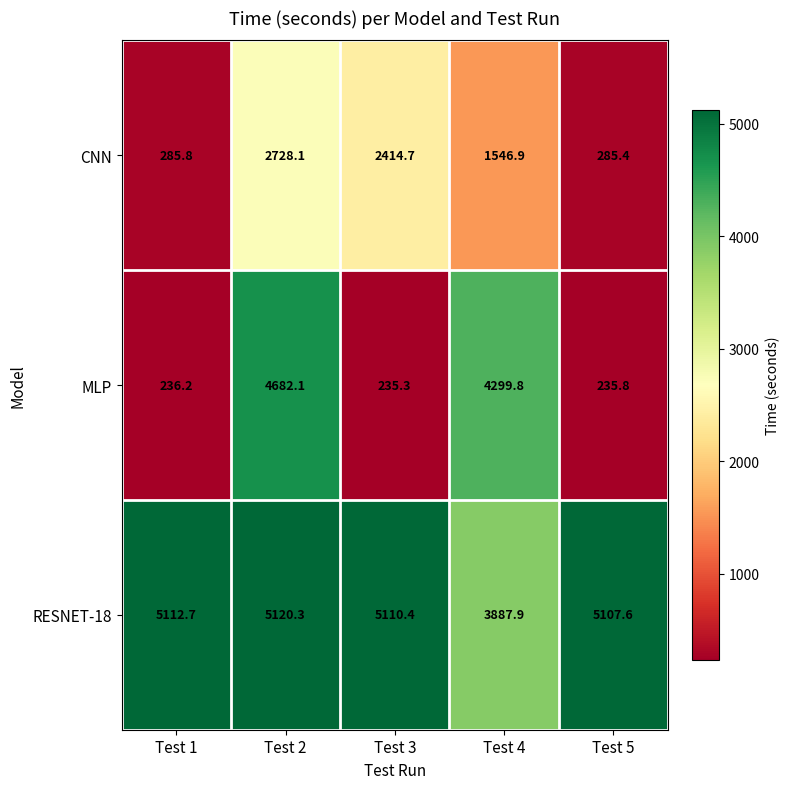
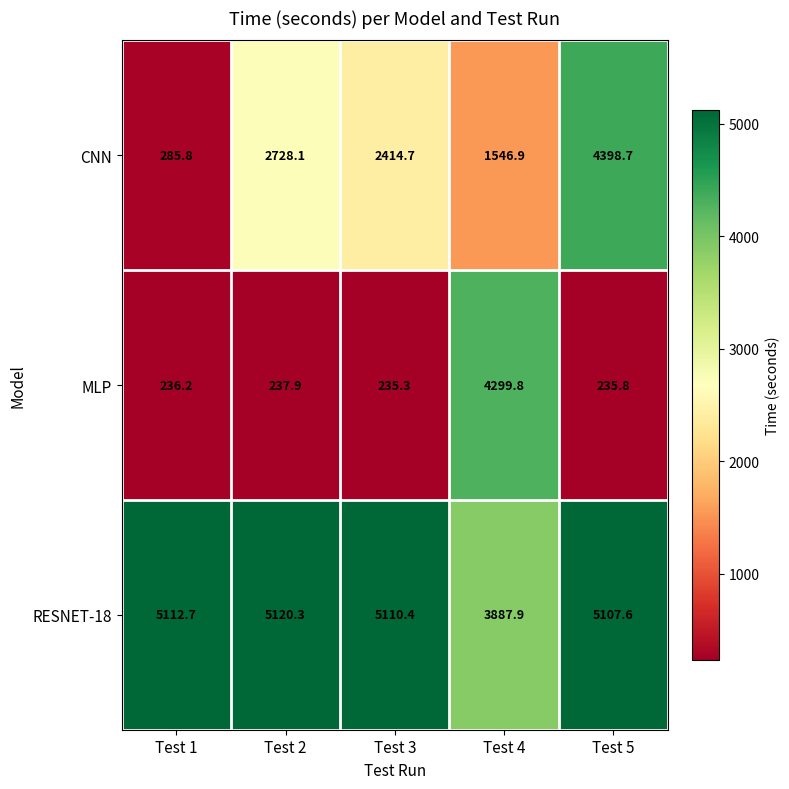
CNN, Test 5: 285.4 -> 4398.7
MLP, Test 2: 4682.1 -> 237.9
